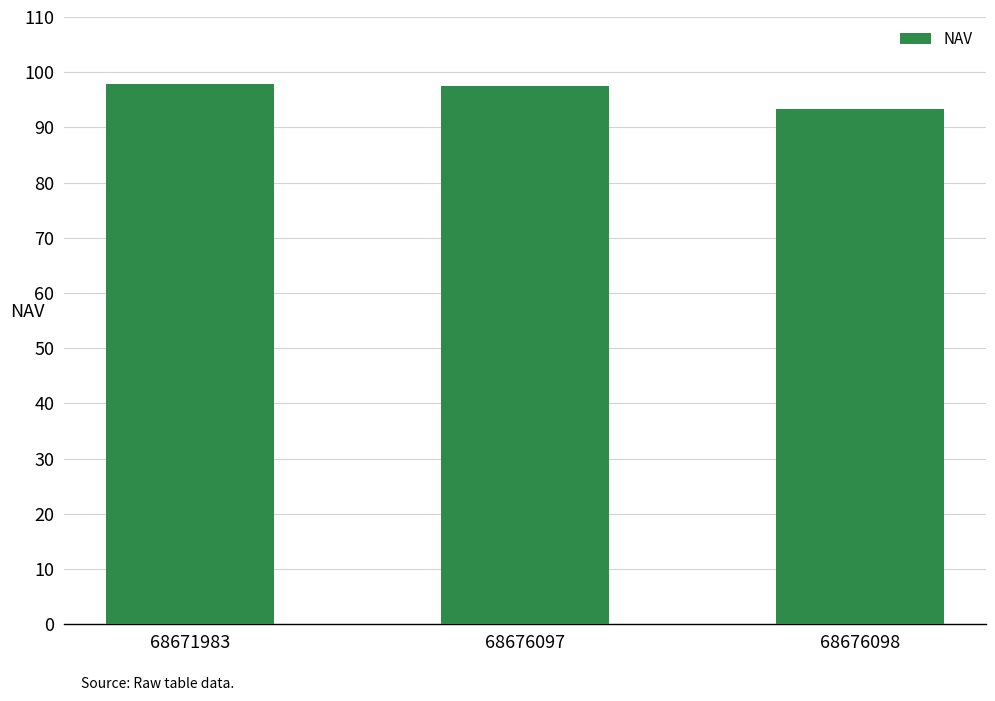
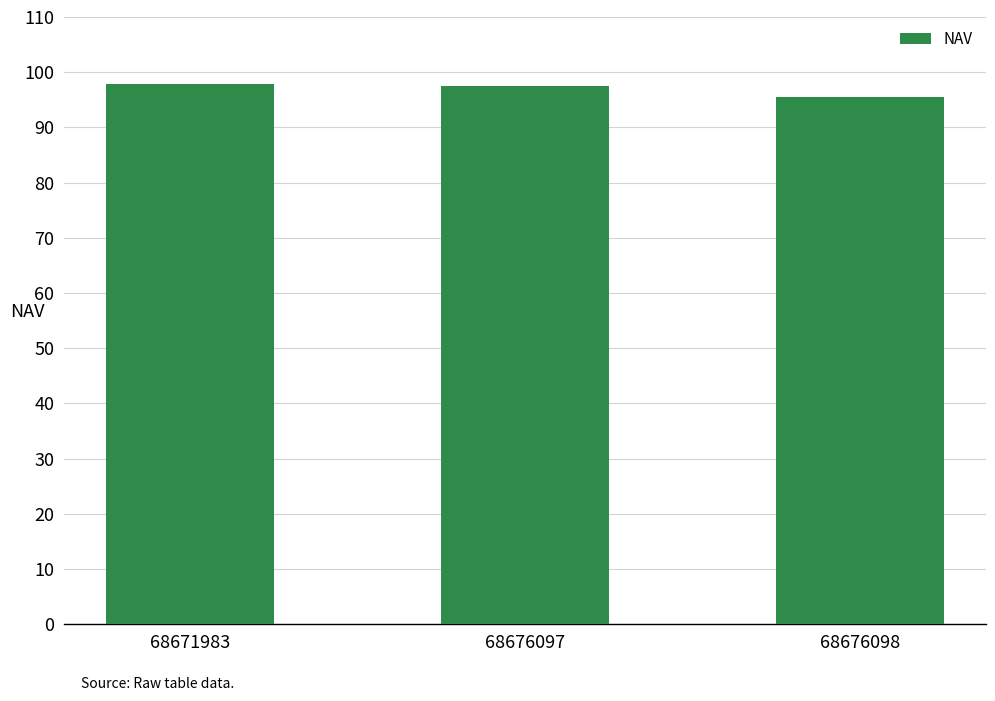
68676098: 93 -> 95
